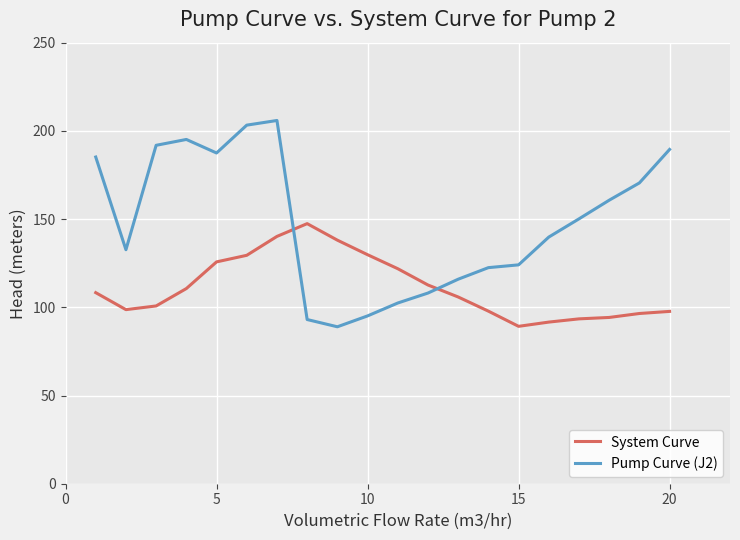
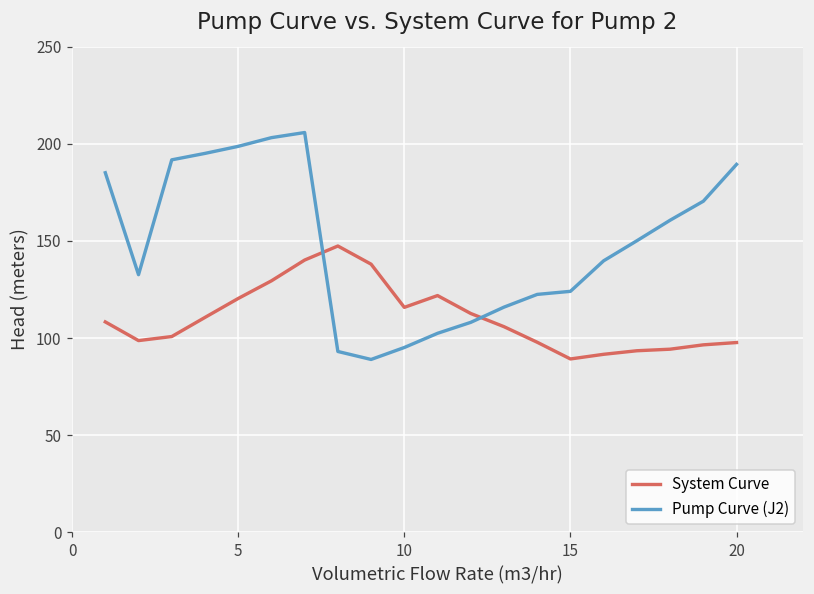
System Curve, 5: 126 -> 120
Pump Curve (J2), 5: 187 -> 199
System Curve, 10: 130 -> 116
